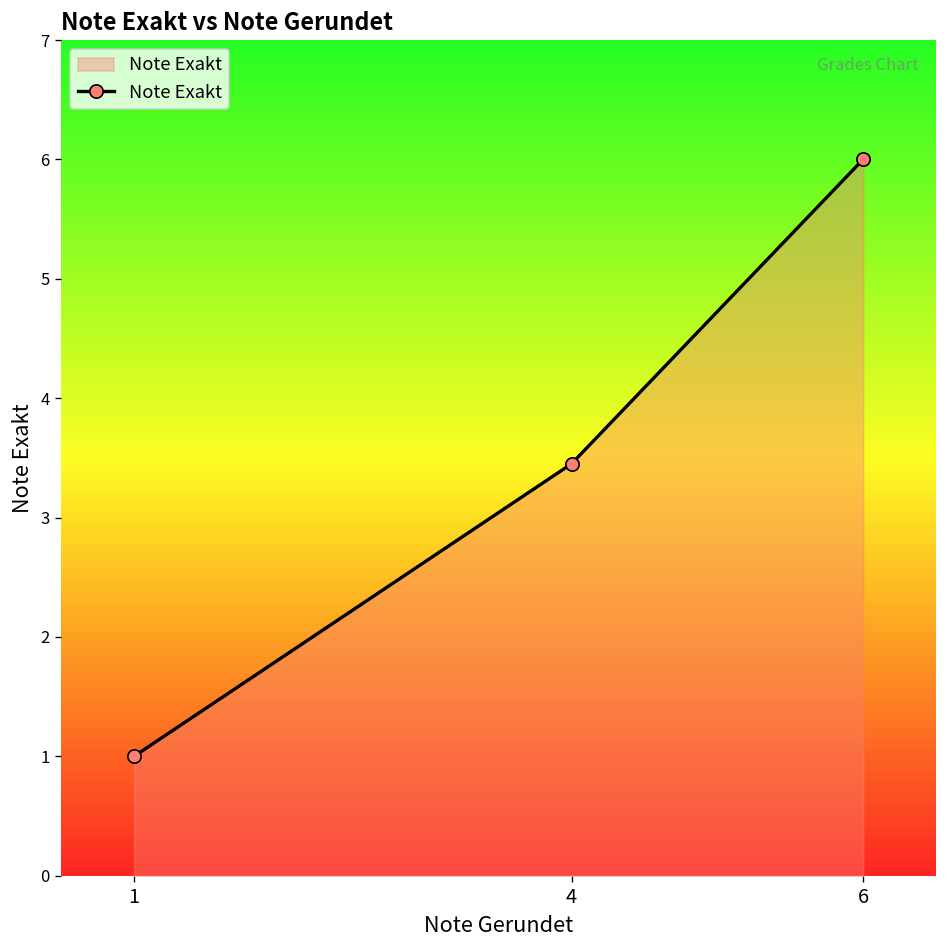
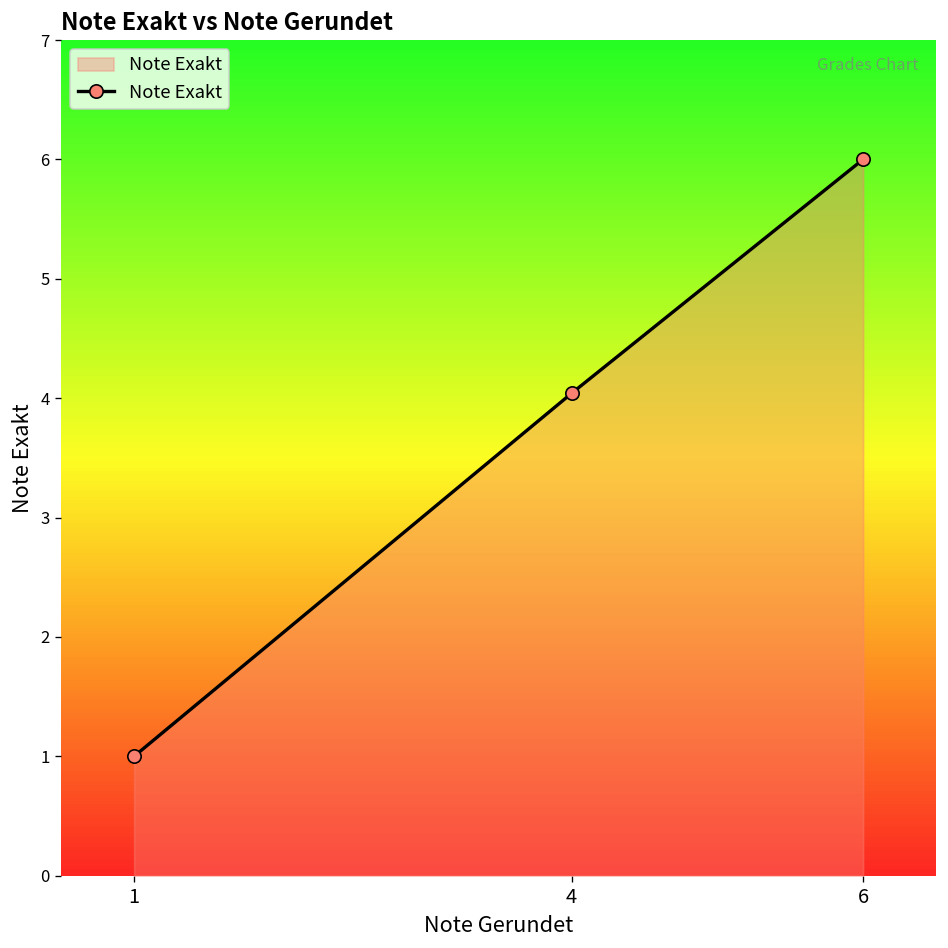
4: 3.5 -> 4.0
